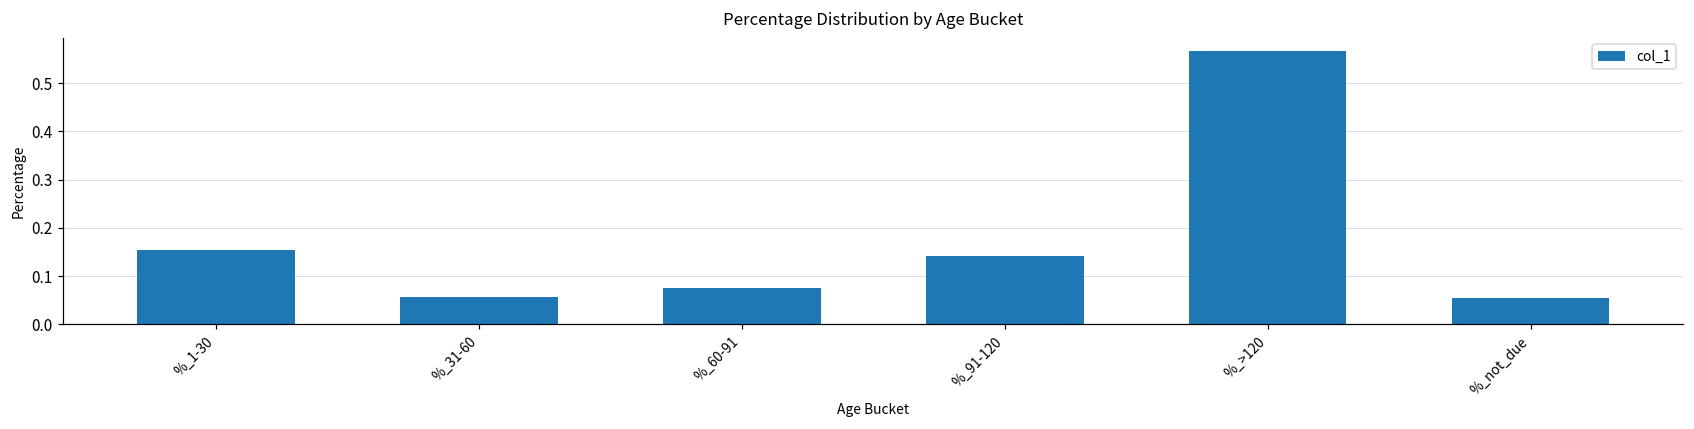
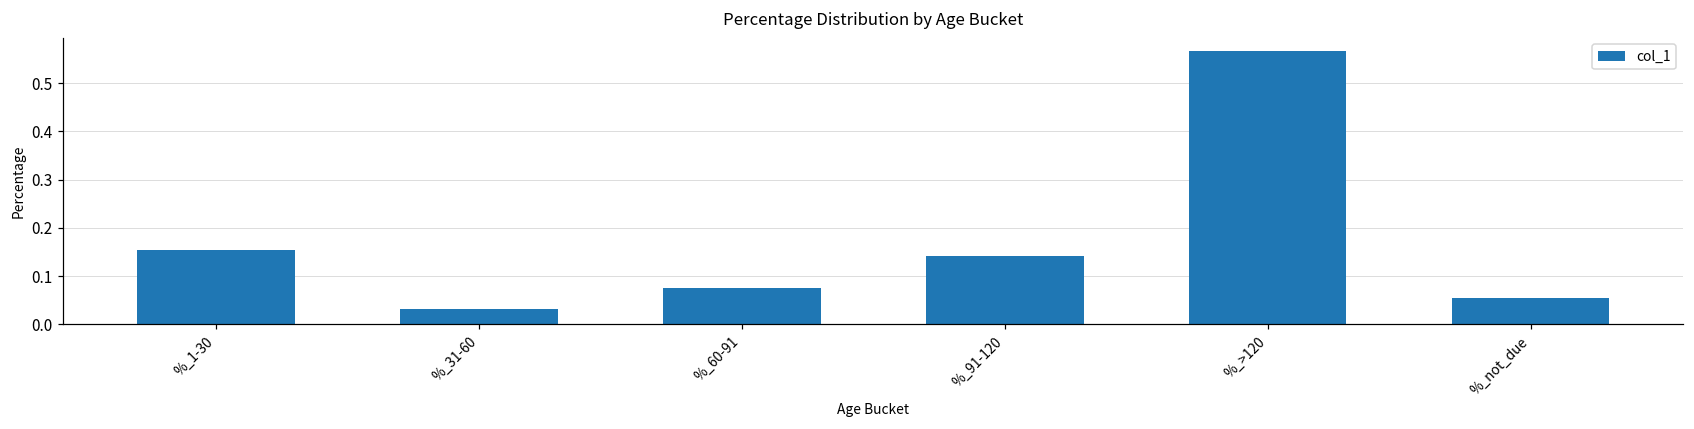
%_31-60: 0.06 -> 0.03
